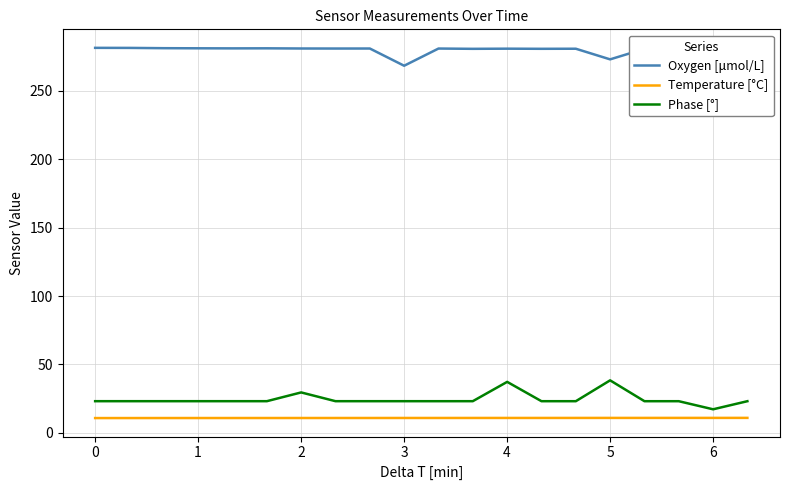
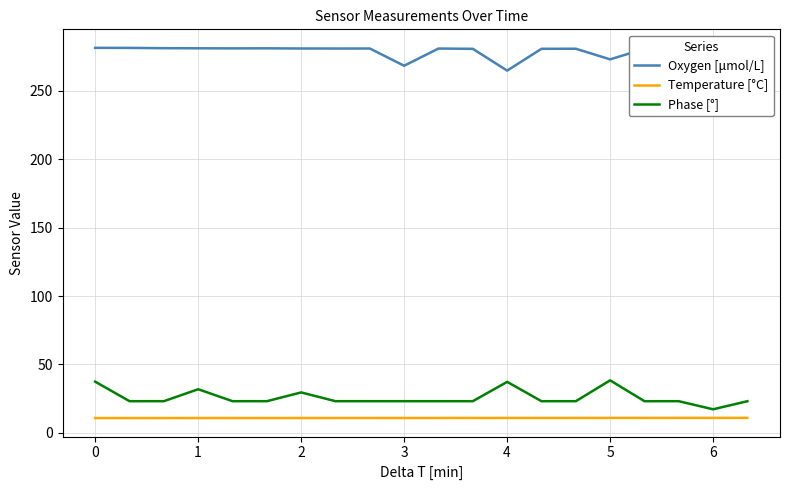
Phase [°], 0: 23 -> 37
Phase [°], 1: 23 -> 32
Oxygen [μmol/L], 4: 281 -> 265
